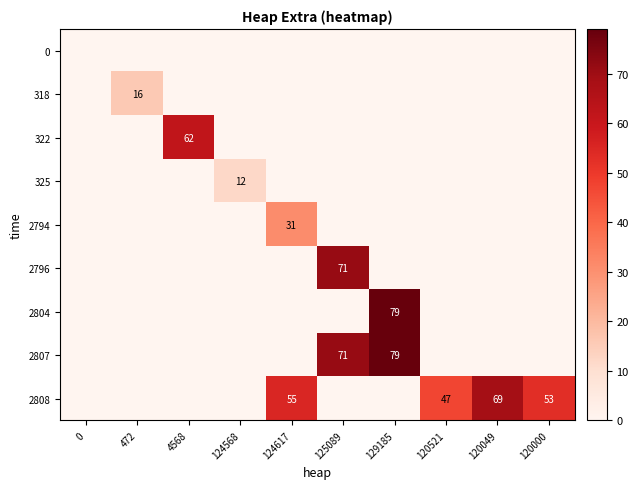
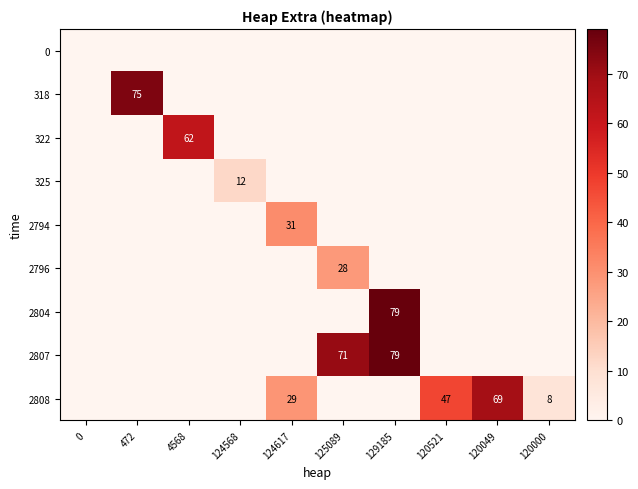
318, 472: 16 -> 75
2796, 125089: 71 -> 28
2808, 124617: 55 -> 29
2808, 120000: 53 -> 8
